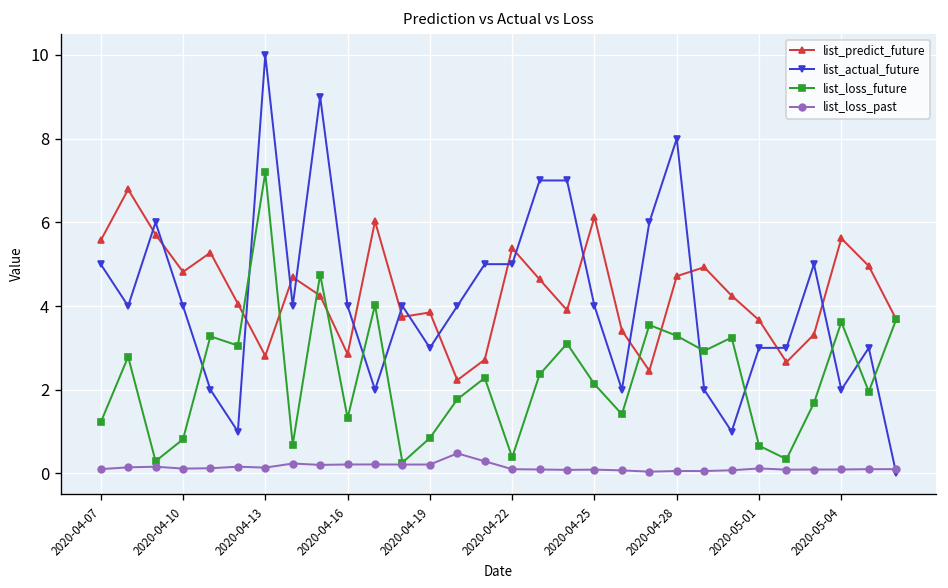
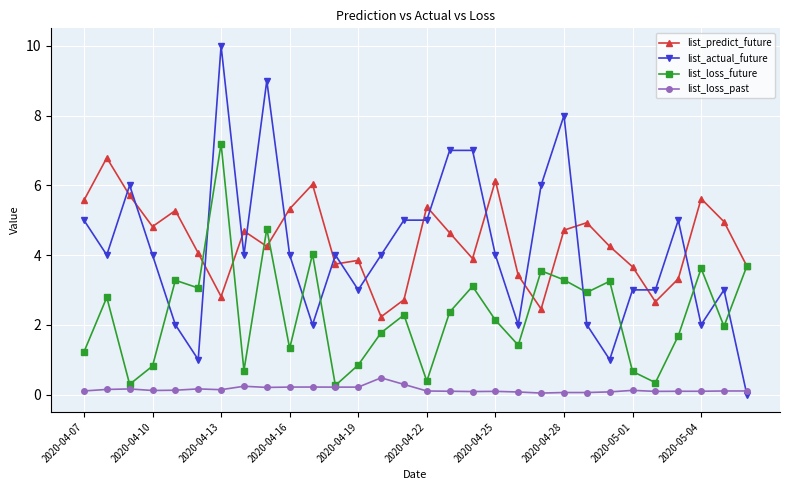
list_predict_future, 2020-04-16: 2.9 -> 5.3
